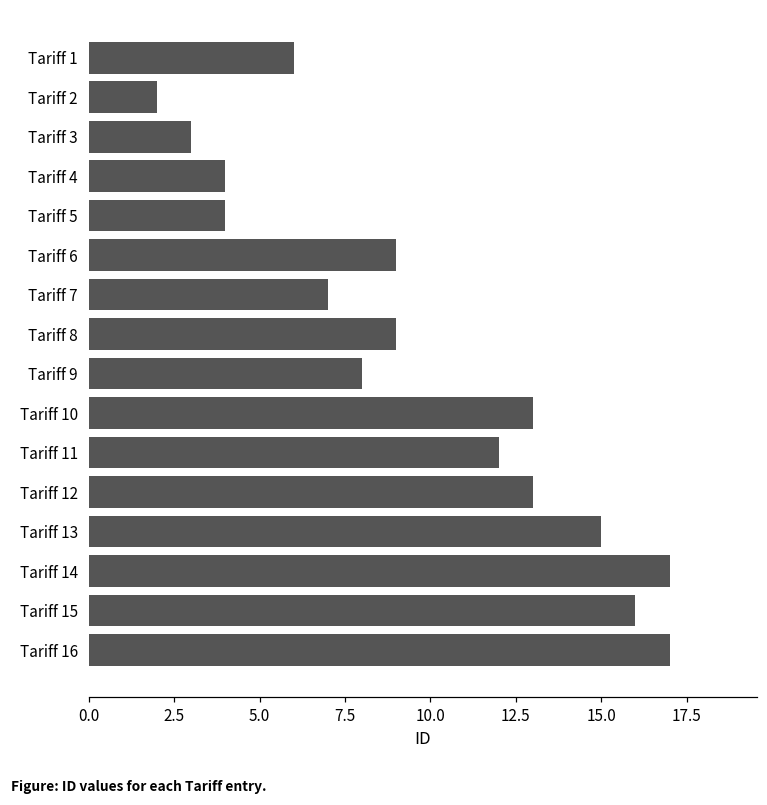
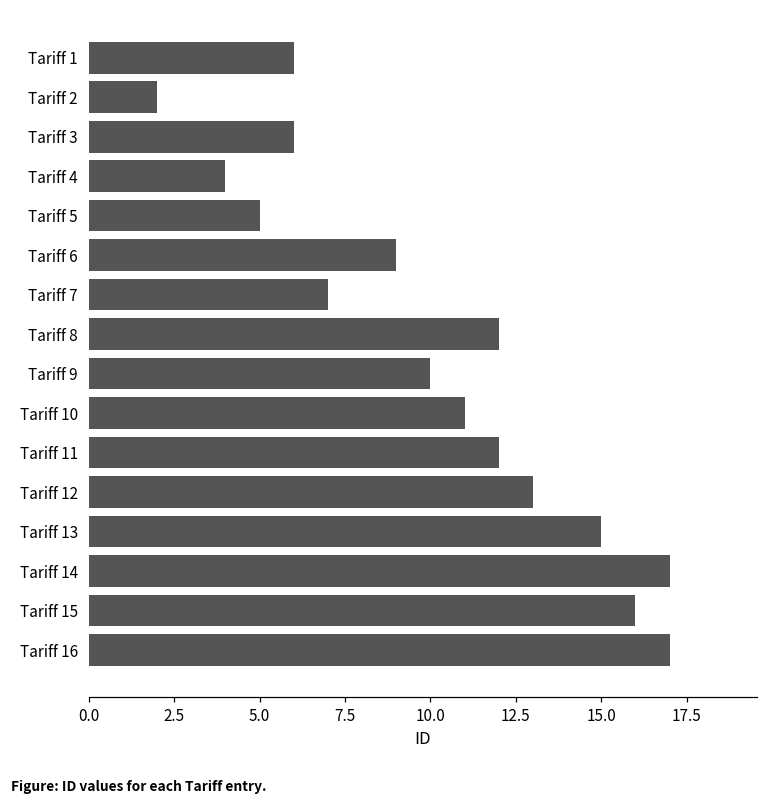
Tariff 3: 3 -> 6
Tariff 5: 4 -> 5
Tariff 8: 9 -> 12
Tariff 9: 8 -> 10
Tariff 10: 13 -> 11
